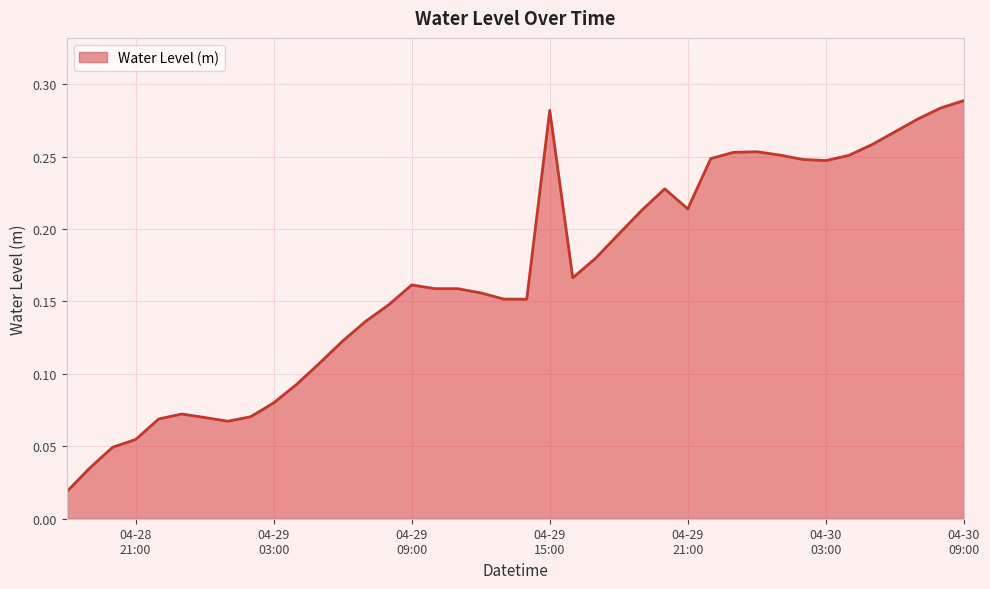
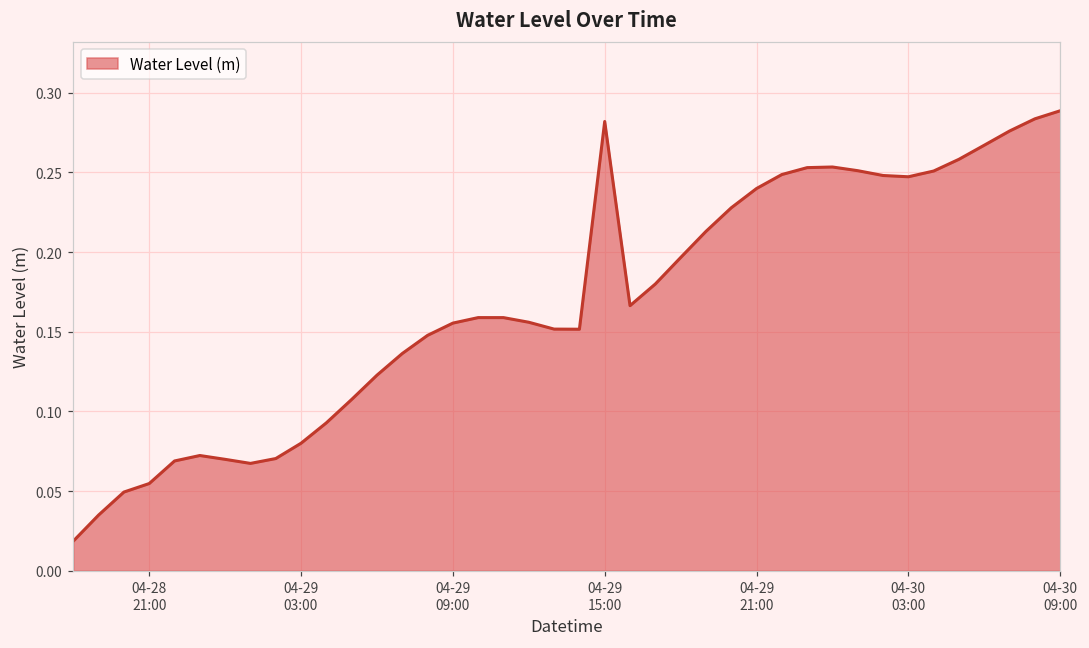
04-29 09:00: 0.161 -> 0.155
04-29 21:00: 0.214 -> 0.240
